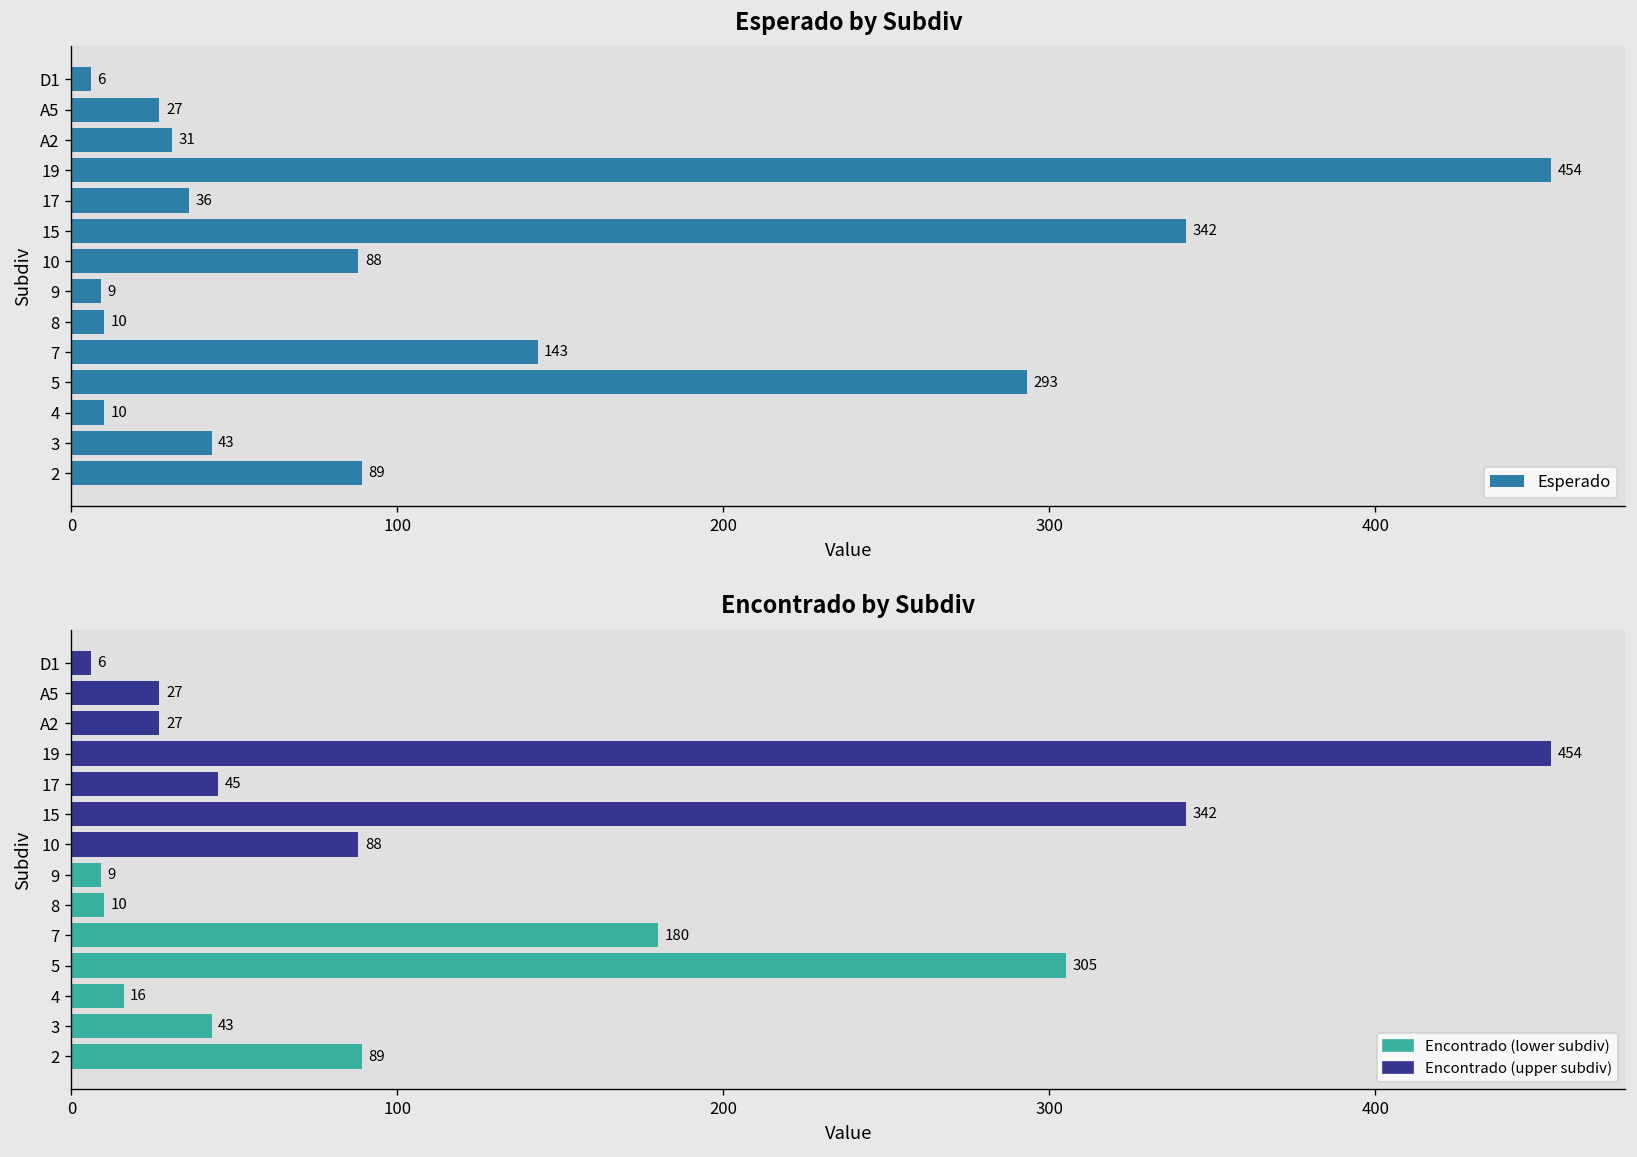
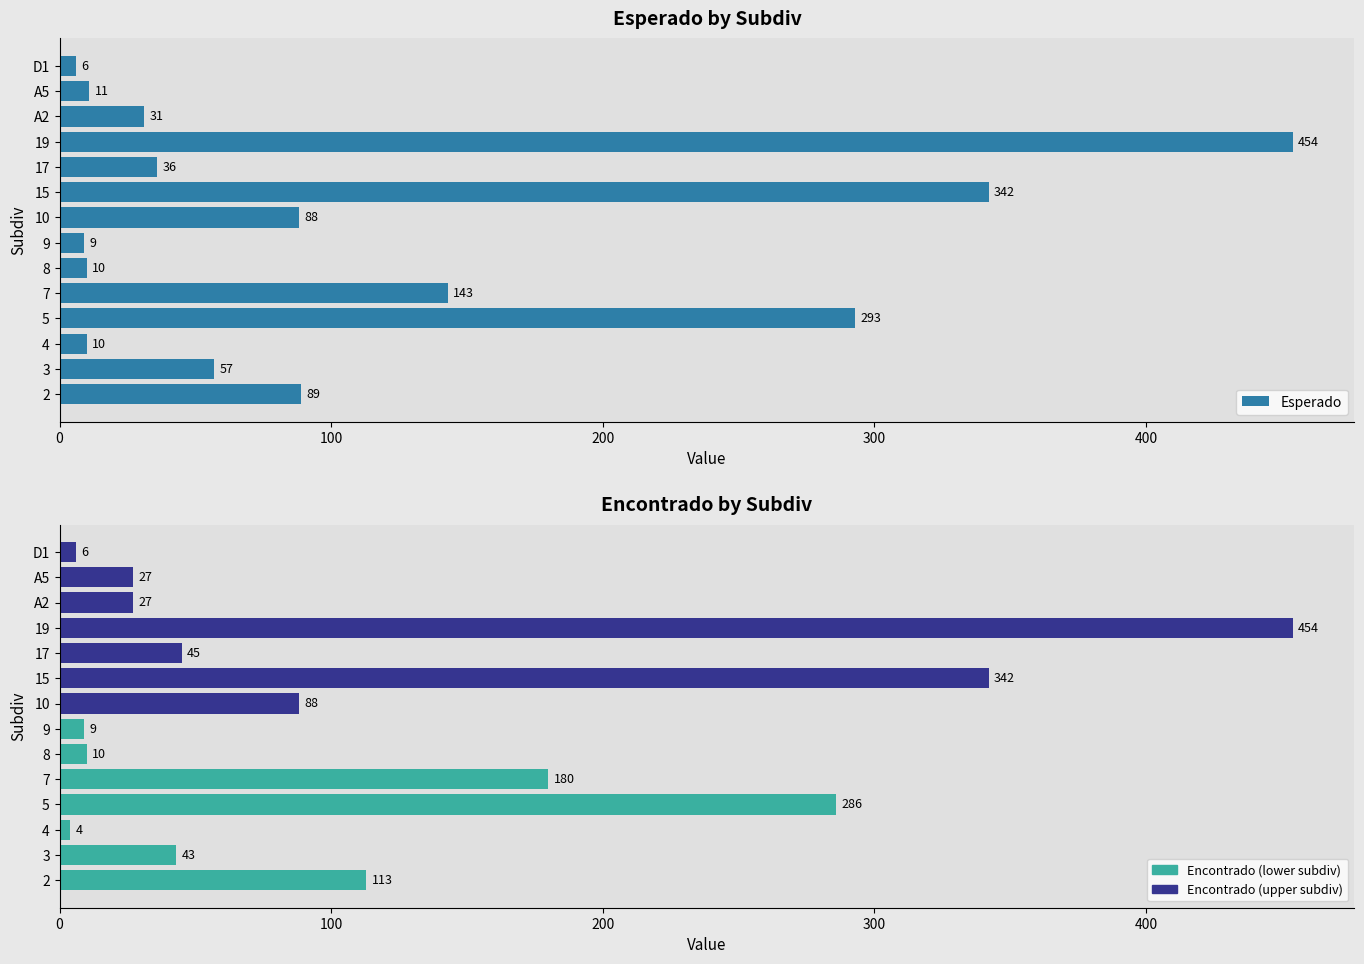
Esperado by Subdiv, A5: 27 -> 11
Esperado by Subdiv, 3: 43 -> 57
Encontrado by Subdiv, 5: 305 -> 286
Encontrado by Subdiv, 4: 16 -> 4
Encontrado by Subdiv, 2: 89 -> 113
